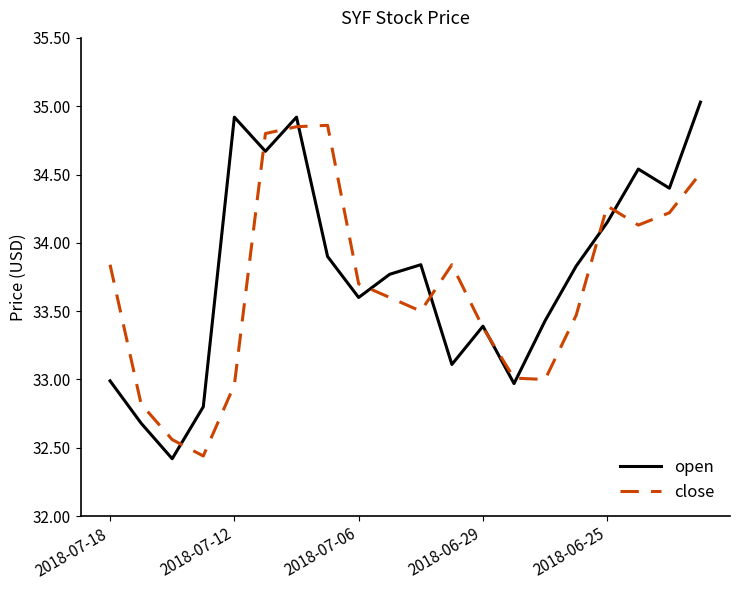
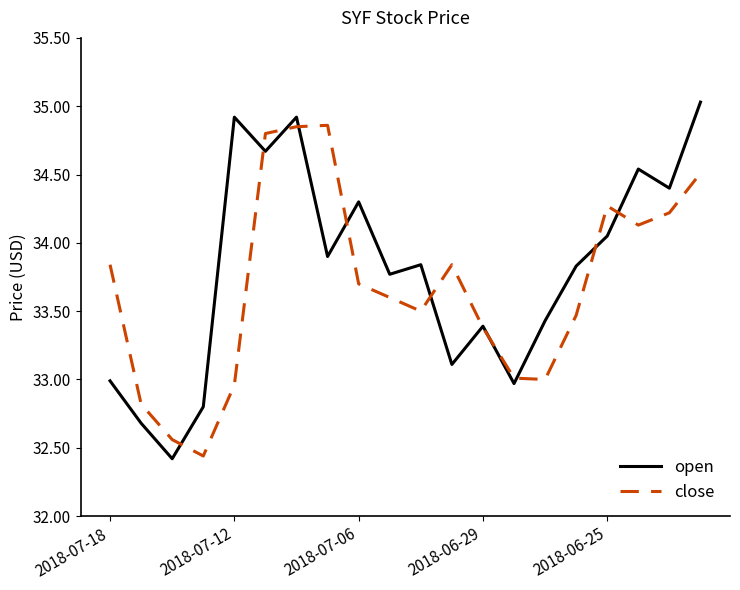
open, 2018-07-06: 33.6 -> 34.3
open, 2018-06-25: 34.15 -> 34.05
